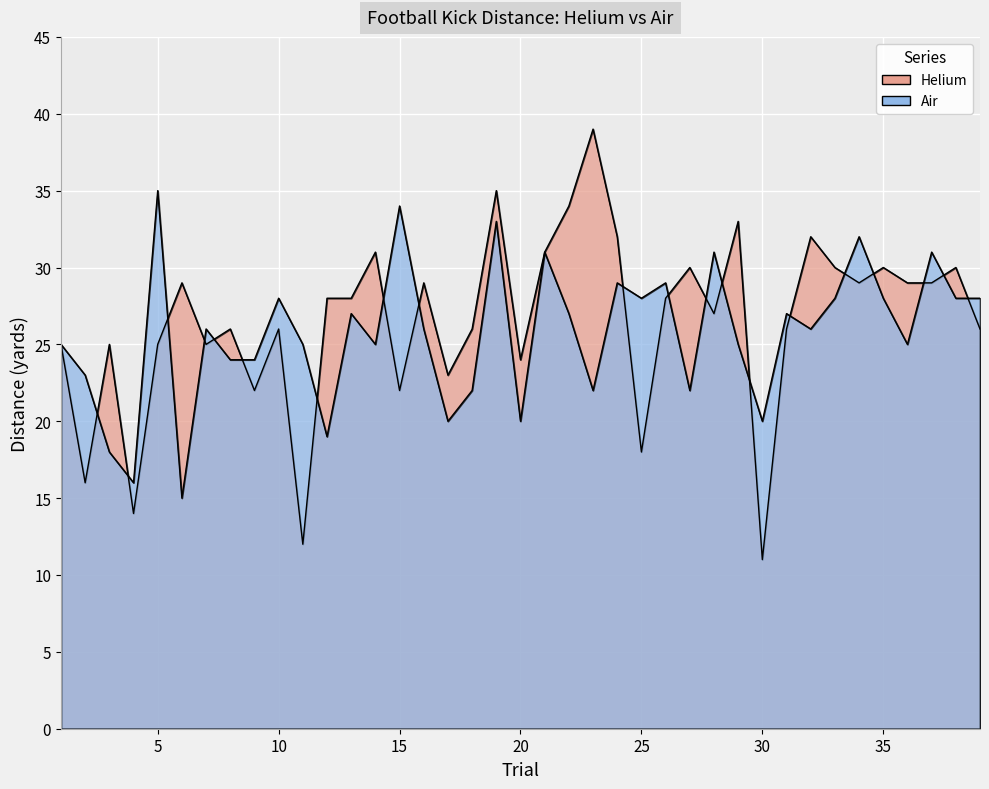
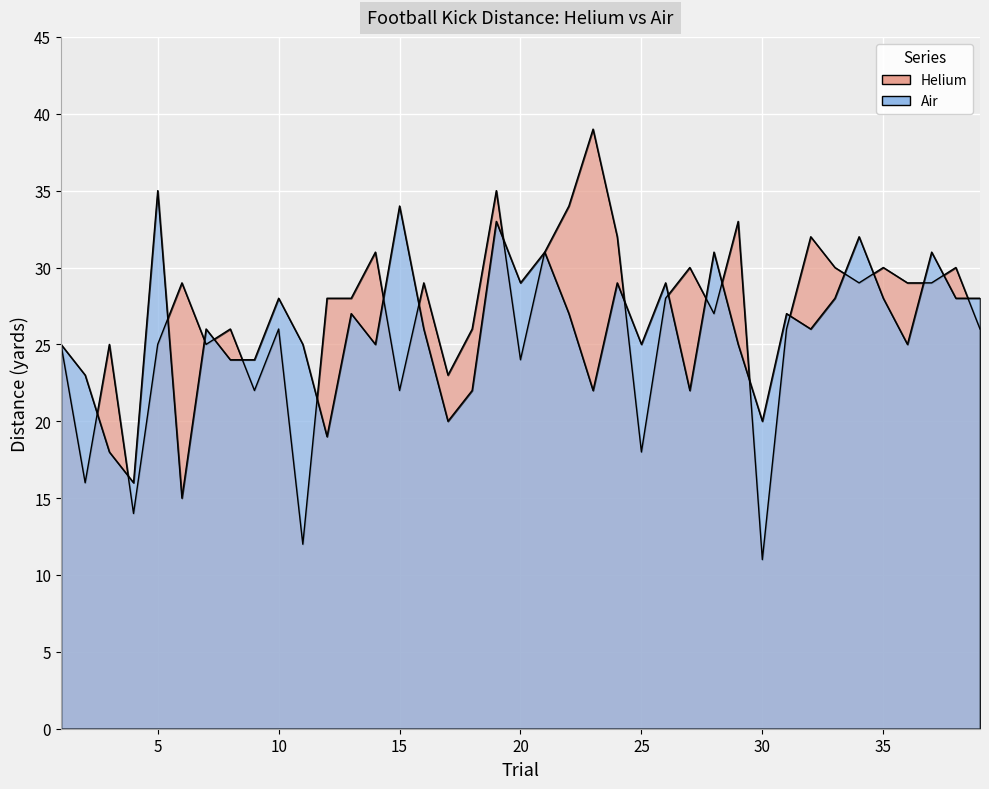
Air, 20: 20 -> 29
Air, 25: 28 -> 25
